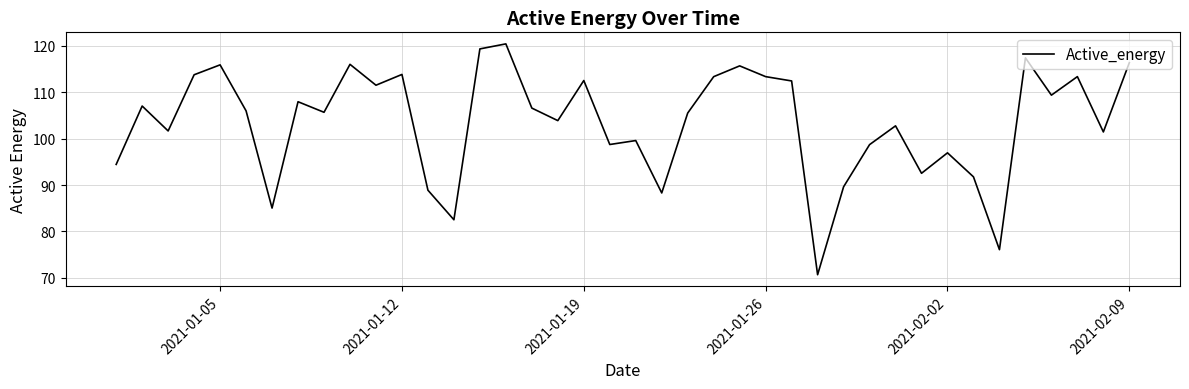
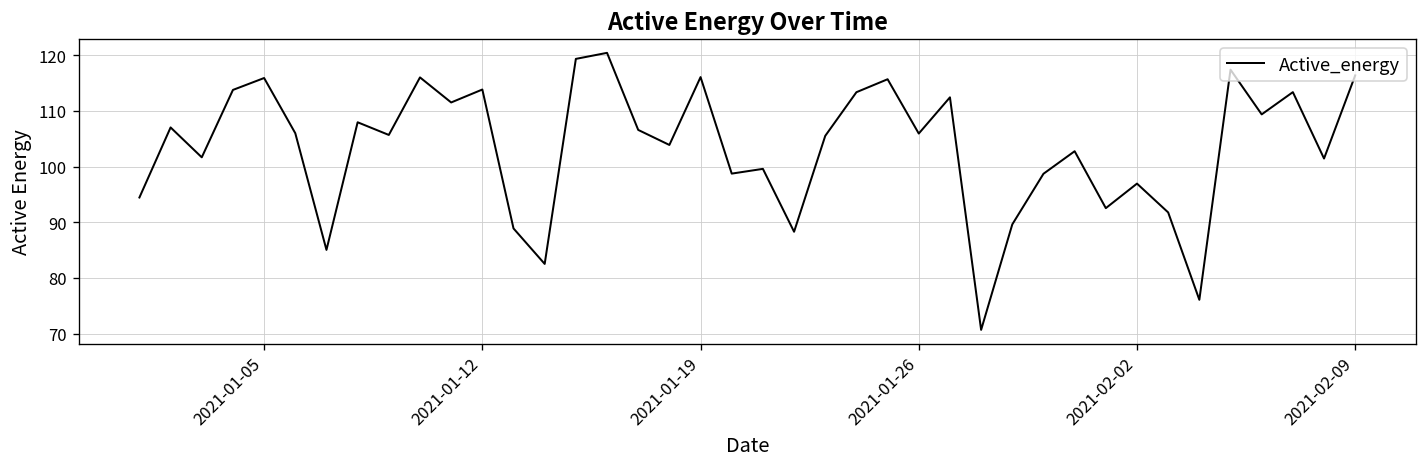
2021-01-19: 113 -> 116
2021-01-26: 113 -> 106
